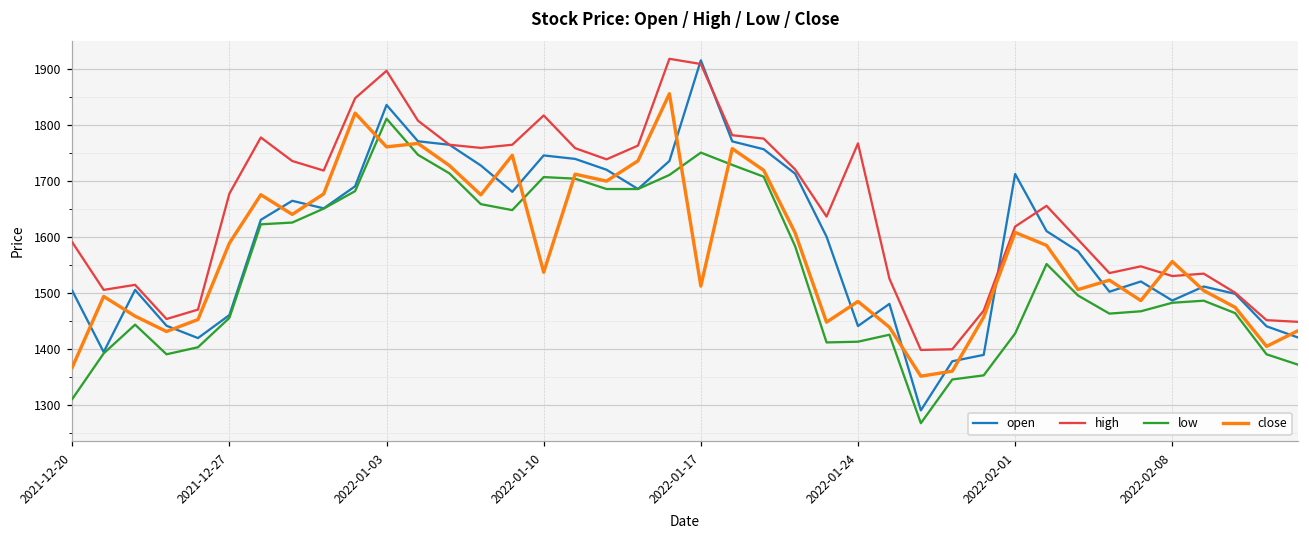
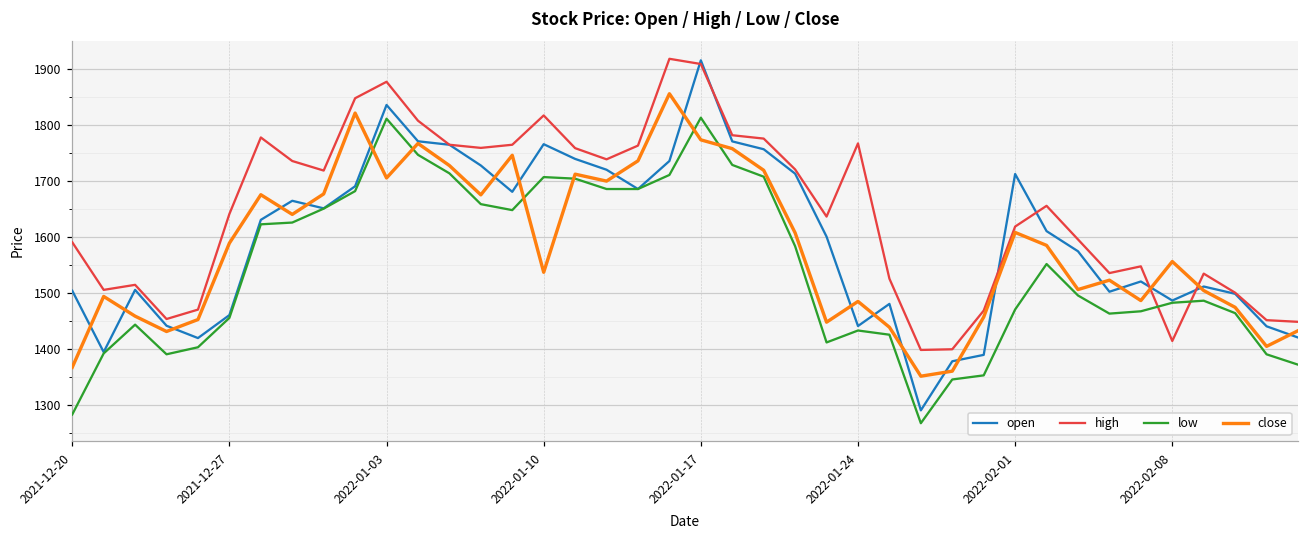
low, 2021-12-20: 1310 -> 1280
high, 2021-12-27: 1680 -> 1640
high, 2022-01-03: 1900 -> 1880
close, 2022-01-03: 1760 -> 1700
open, 2022-01-10: 1740 -> 1770
low, 2022-01-17: 1750 -> 1810
close, 2022-01-17: 1510 -> 1770
low, 2022-01-24: 1410 -> 1430
low, 2022-02-01: 1430 -> 1470
high, 2022-02-08: 1530 -> 1410
